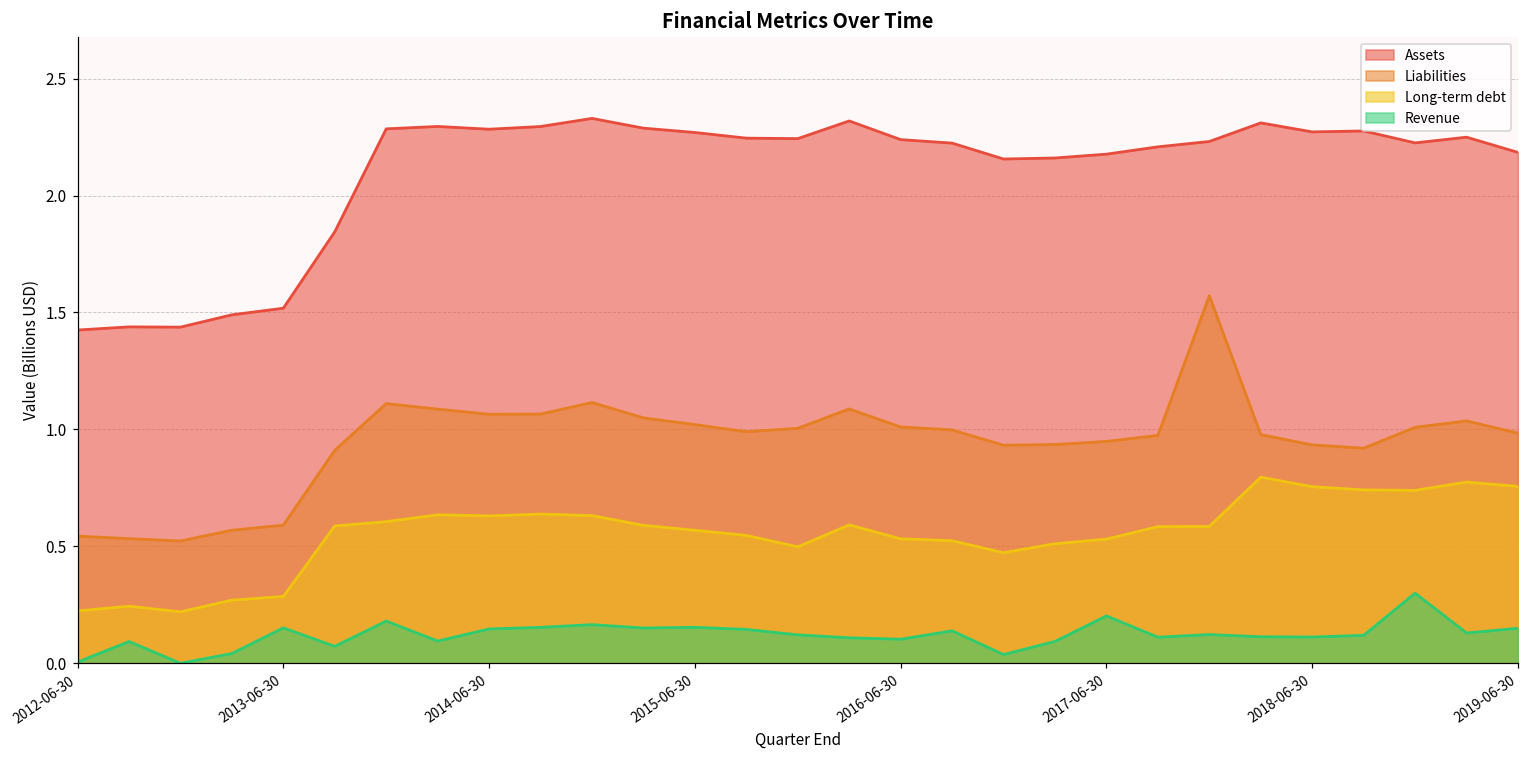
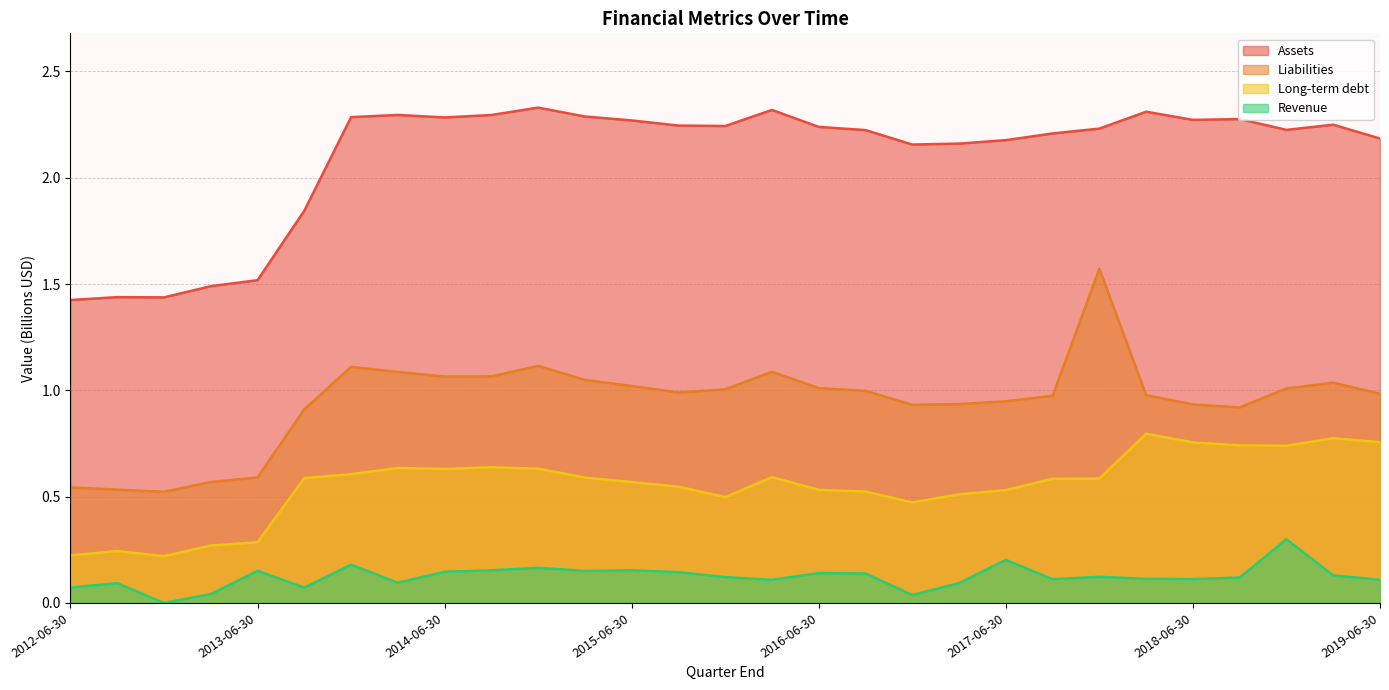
Revenue, 2012-06-30: 0.00 -> 0.07
Revenue, 2016-06-30: 0.10 -> 0.14
Revenue, 2019-06-30: 0.15 -> 0.11
